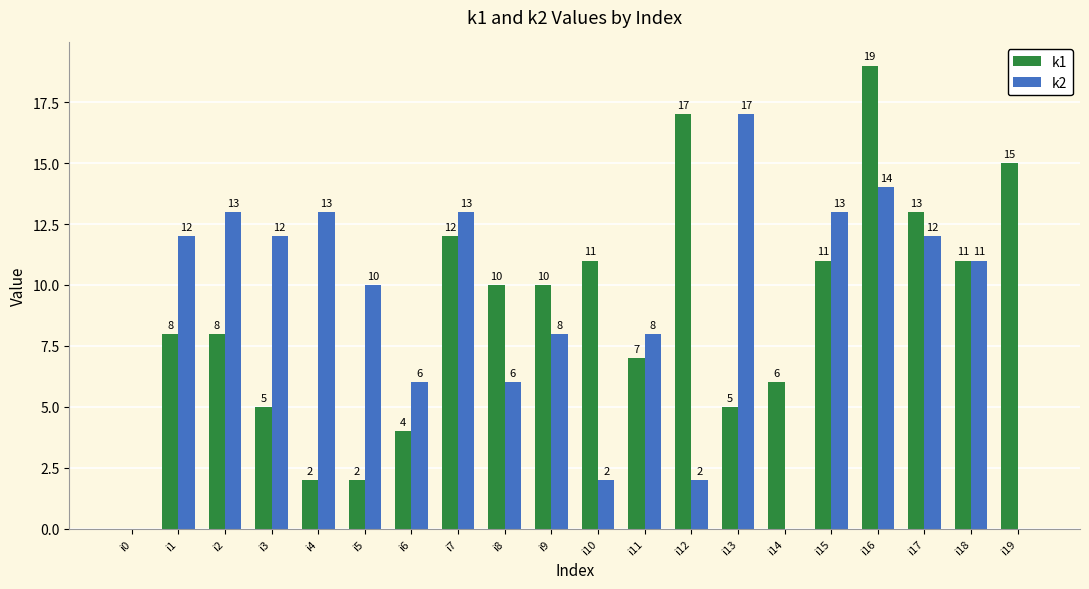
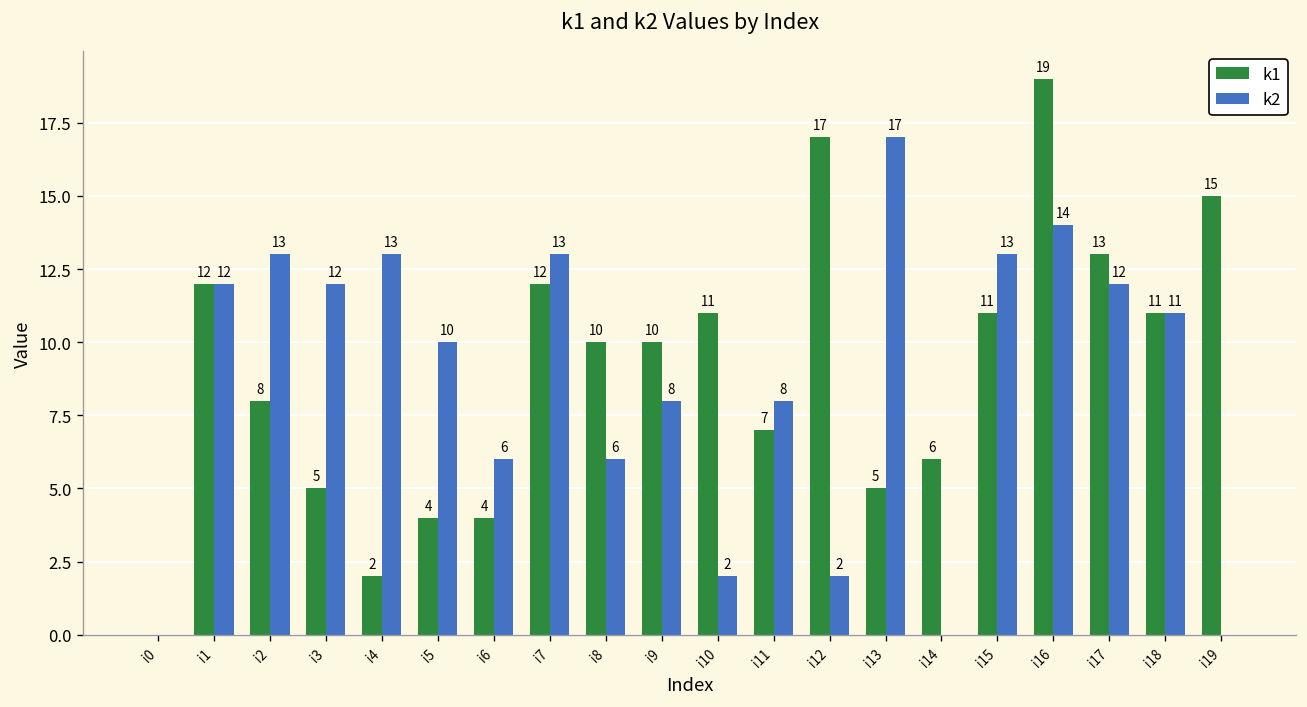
k1, i1: 8 -> 12
k1, i5: 2 -> 4
